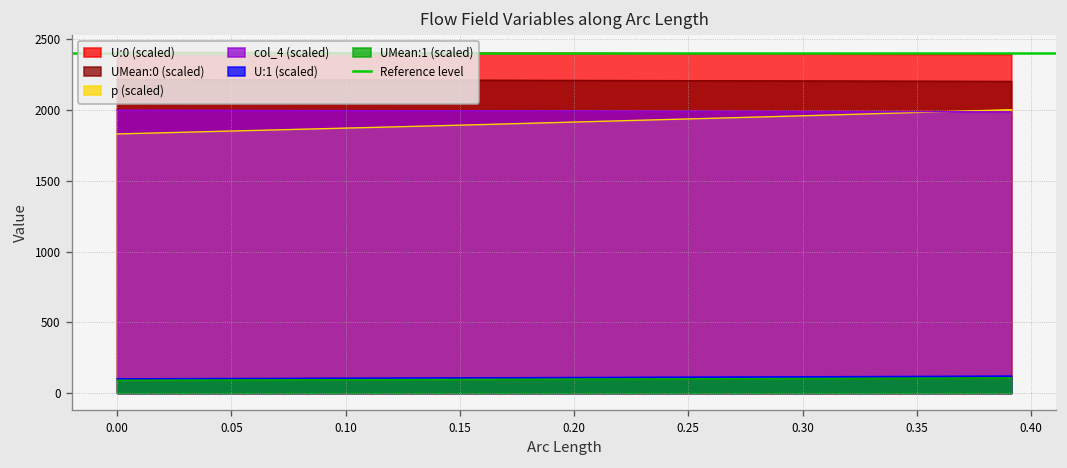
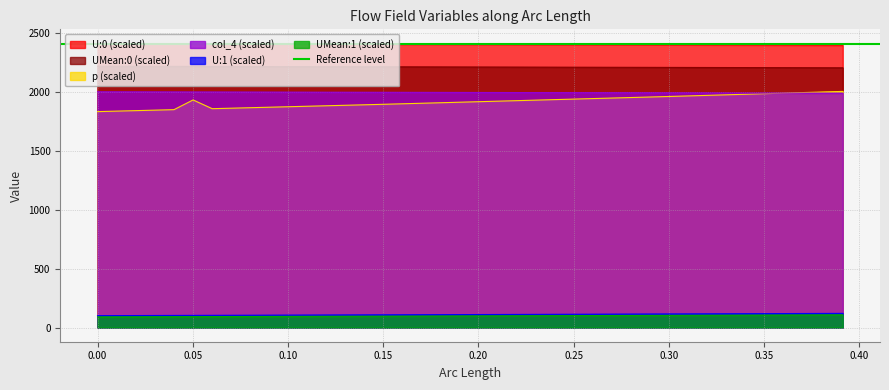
p (scaled), 0.05: 1850 -> 1930
